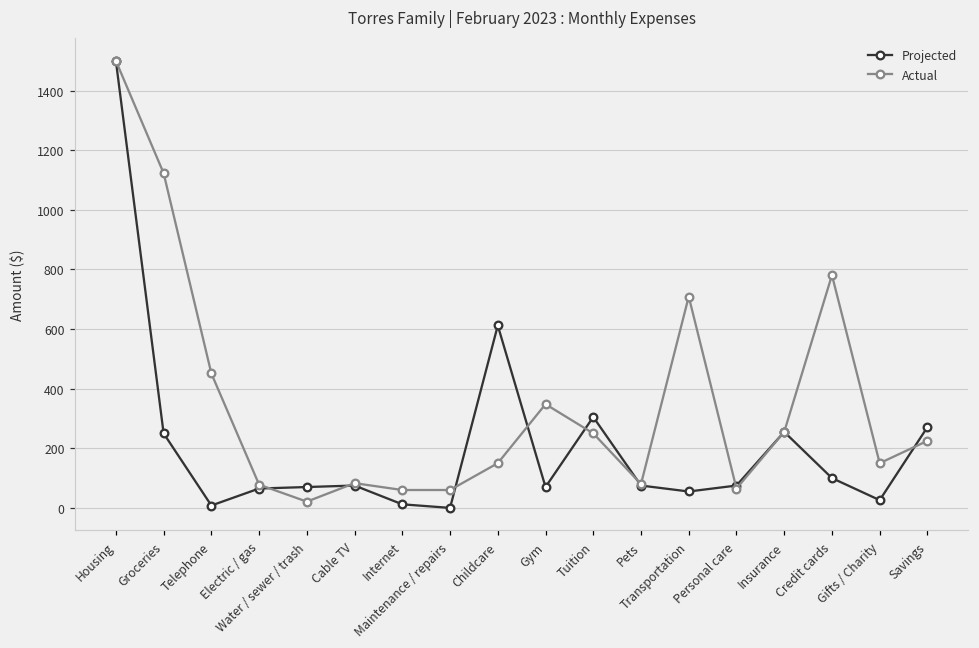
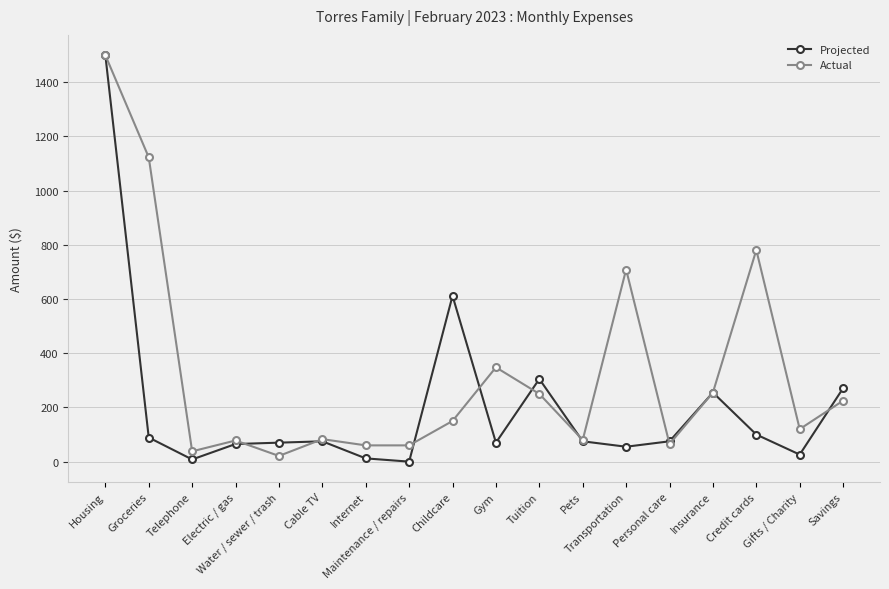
Projected, Groceries: 250 -> 90
Actual, Telephone: 450 -> 40
Actual, Gifts / Charity: 150 -> 120
